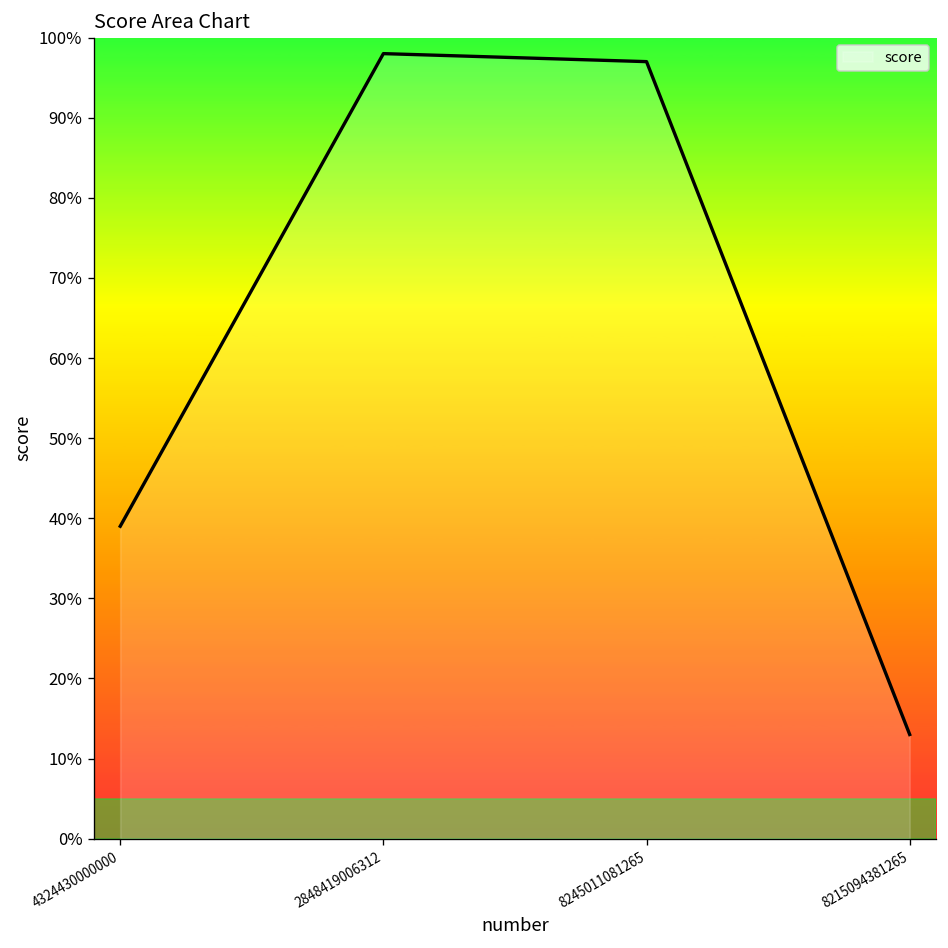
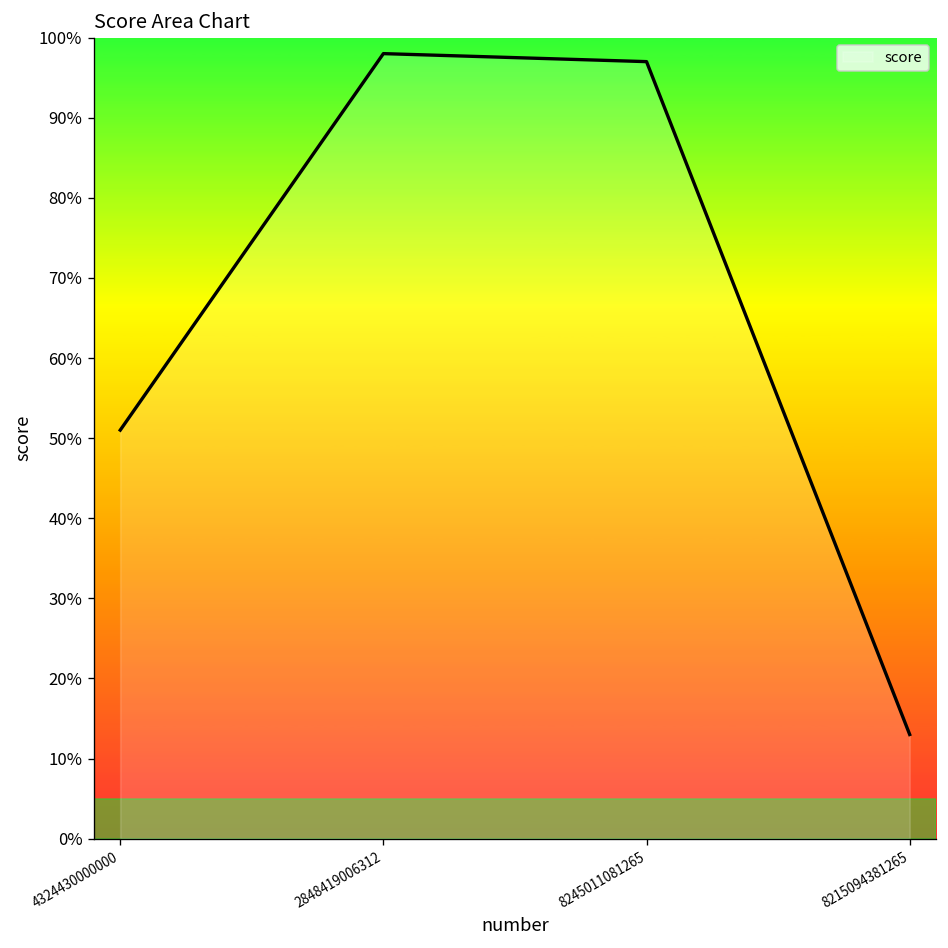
4324430000000: 39% -> 51%
